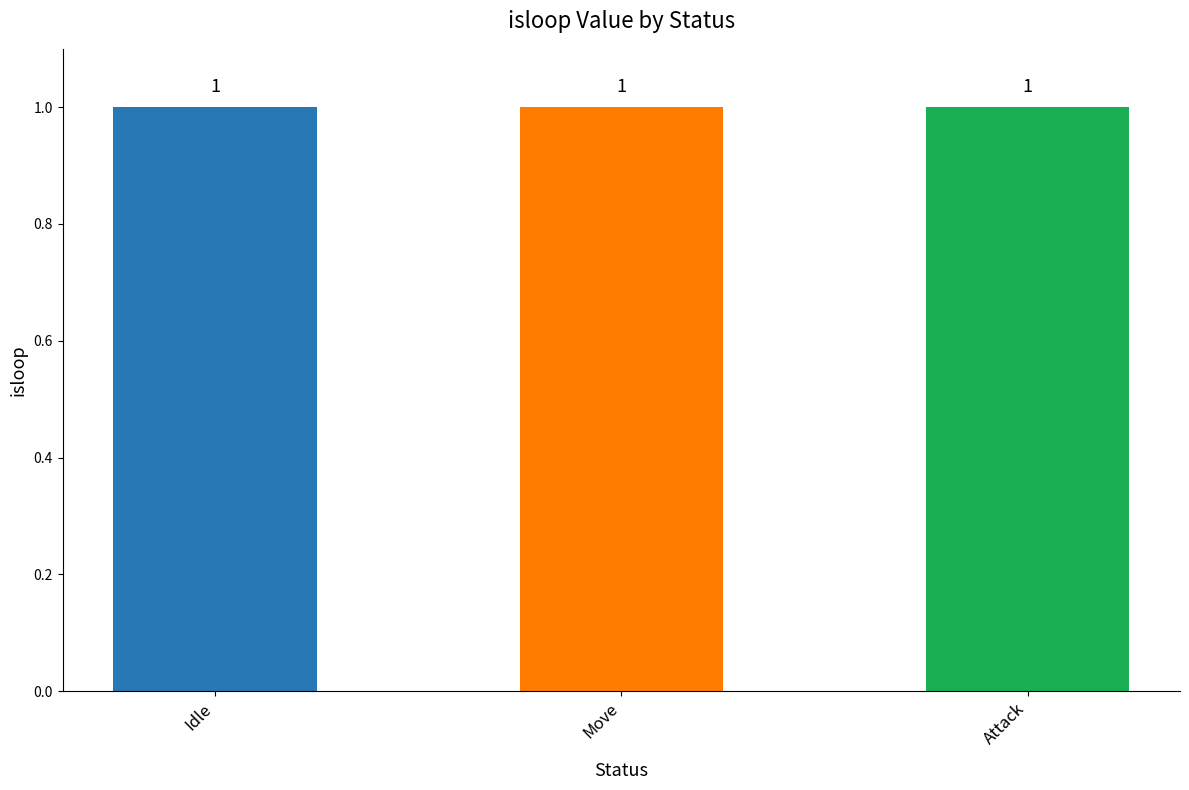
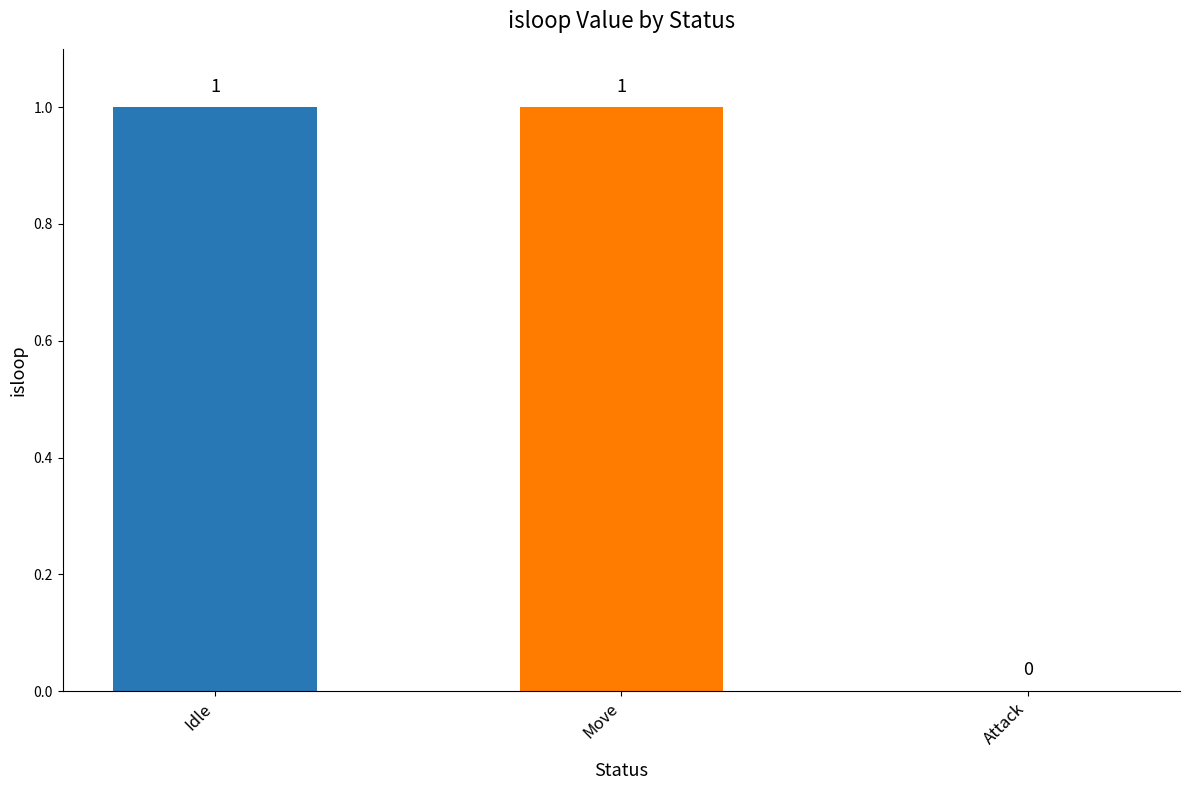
Attack: 1 -> 0
